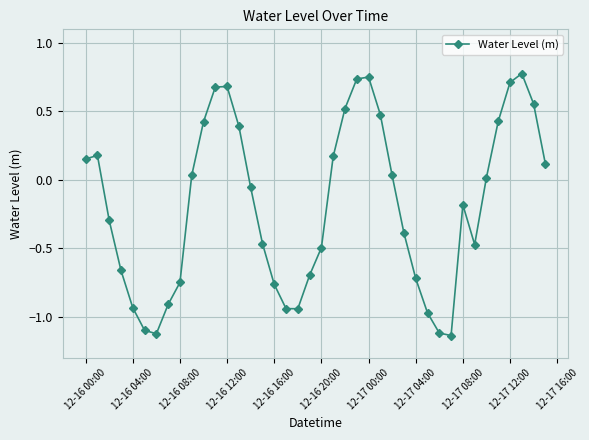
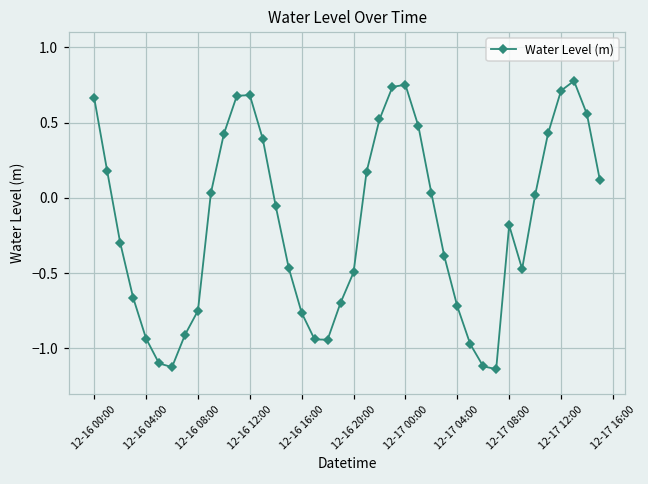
12-16 00:00: 0.15 -> 0.66
